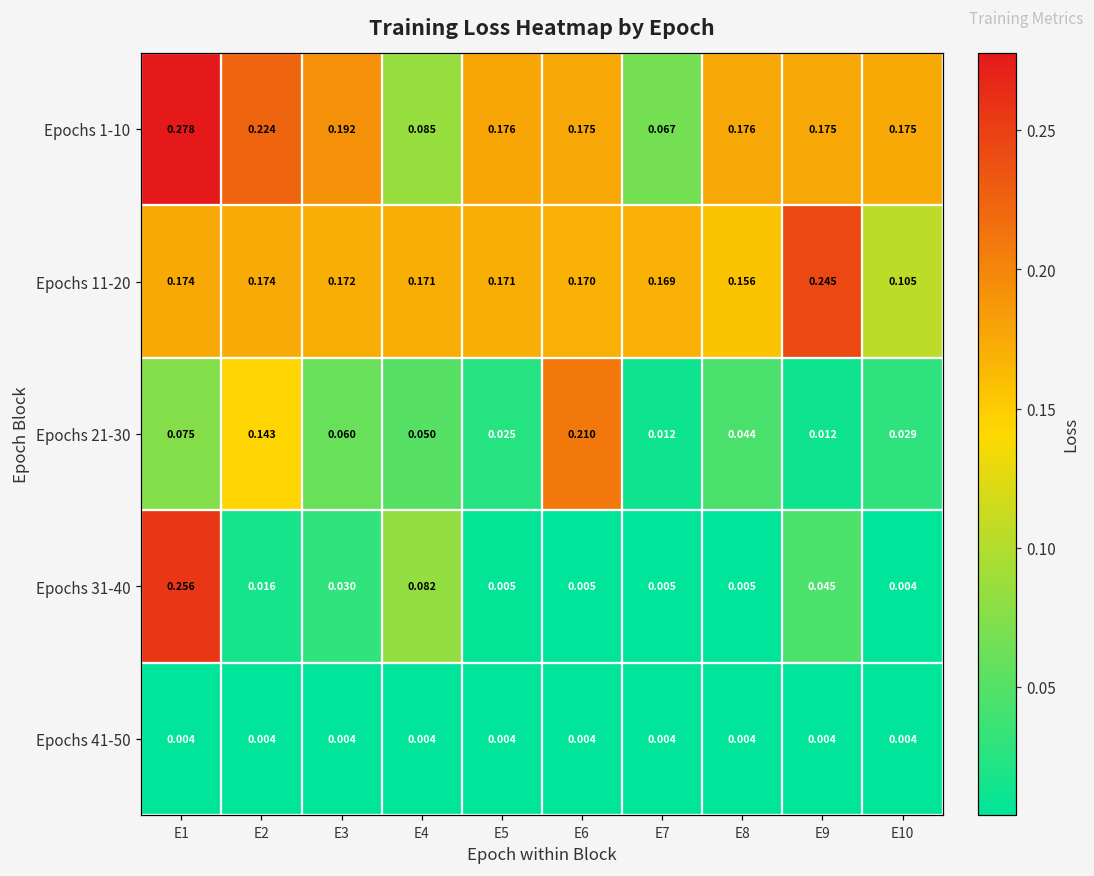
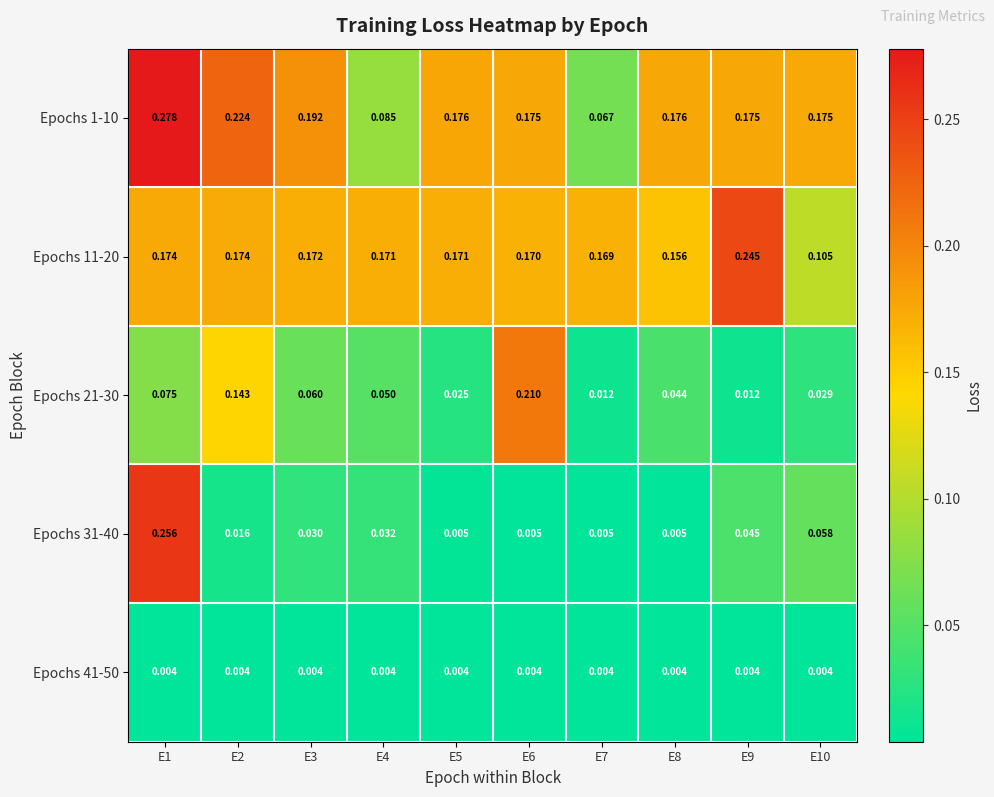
Epochs 31-40, E4: 0.082 -> 0.032
Epochs 31-40, E10: 0.004 -> 0.058
